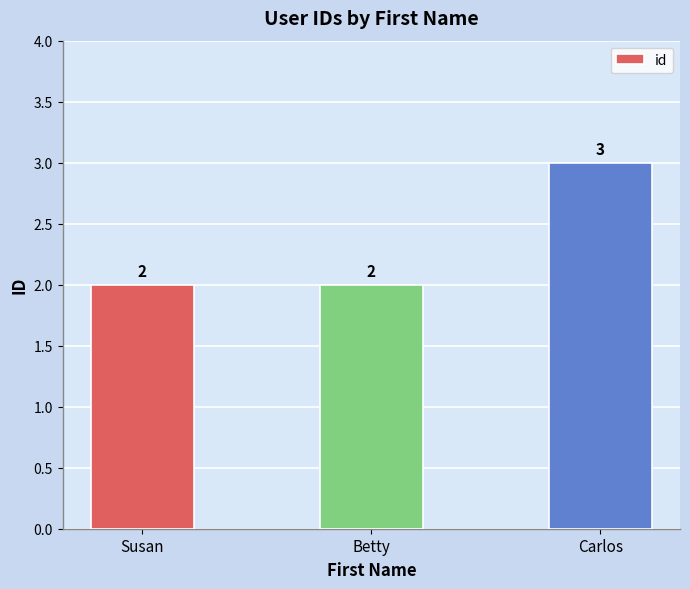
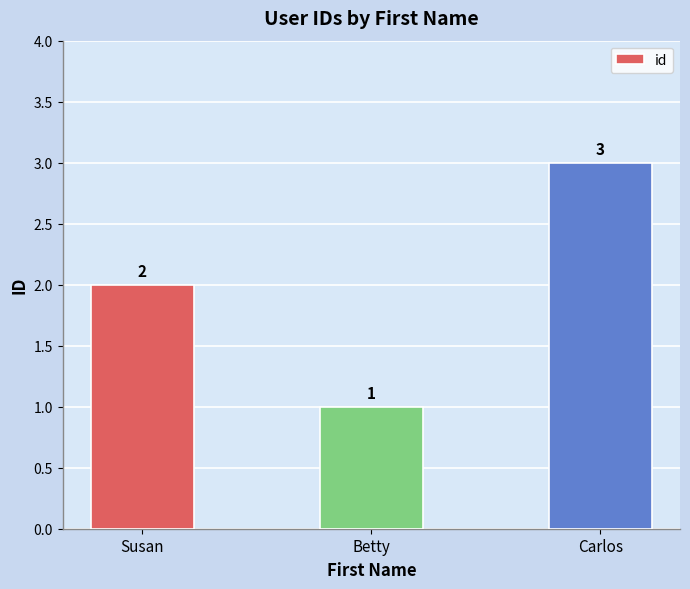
Betty: 2 -> 1
